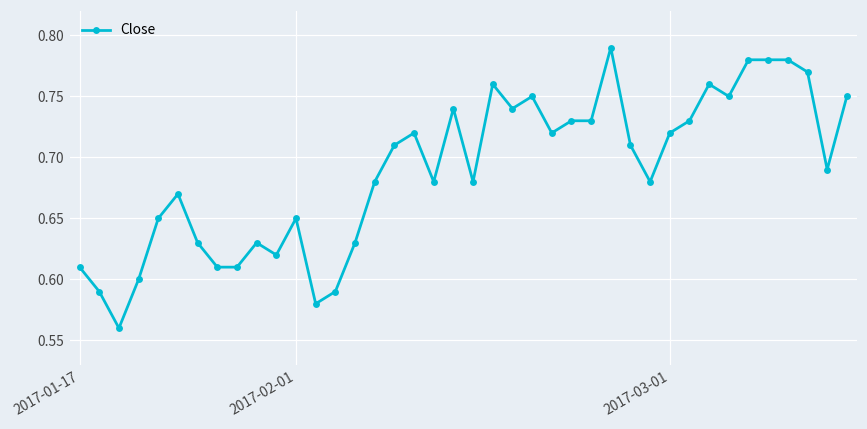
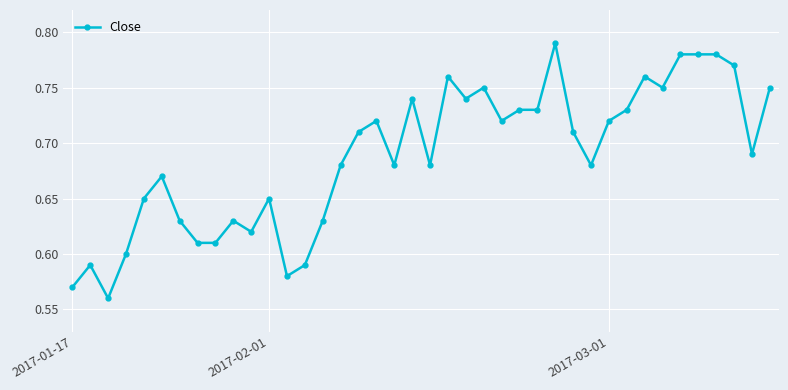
2017-01-17: 0.61 -> 0.57
